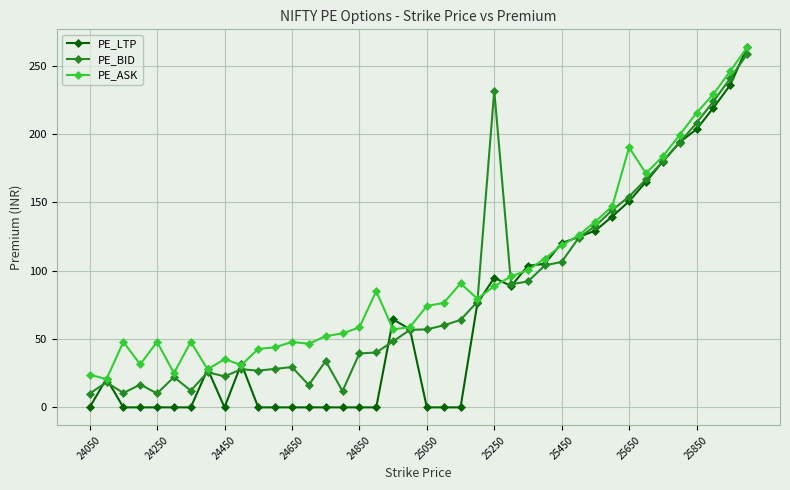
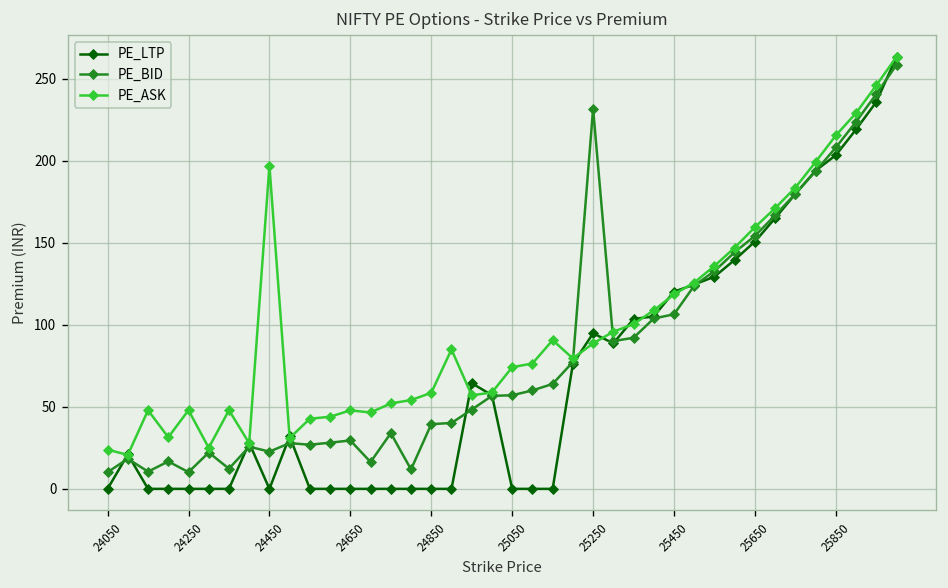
PE_ASK, 24450: 35 -> 197
PE_ASK, 25650: 190 -> 160
